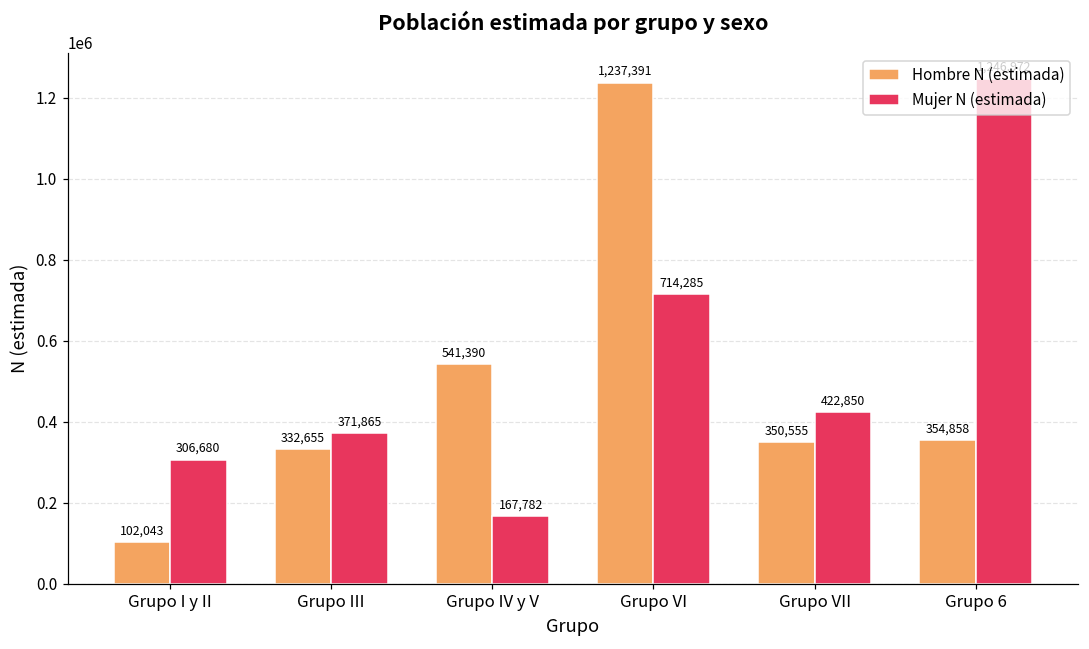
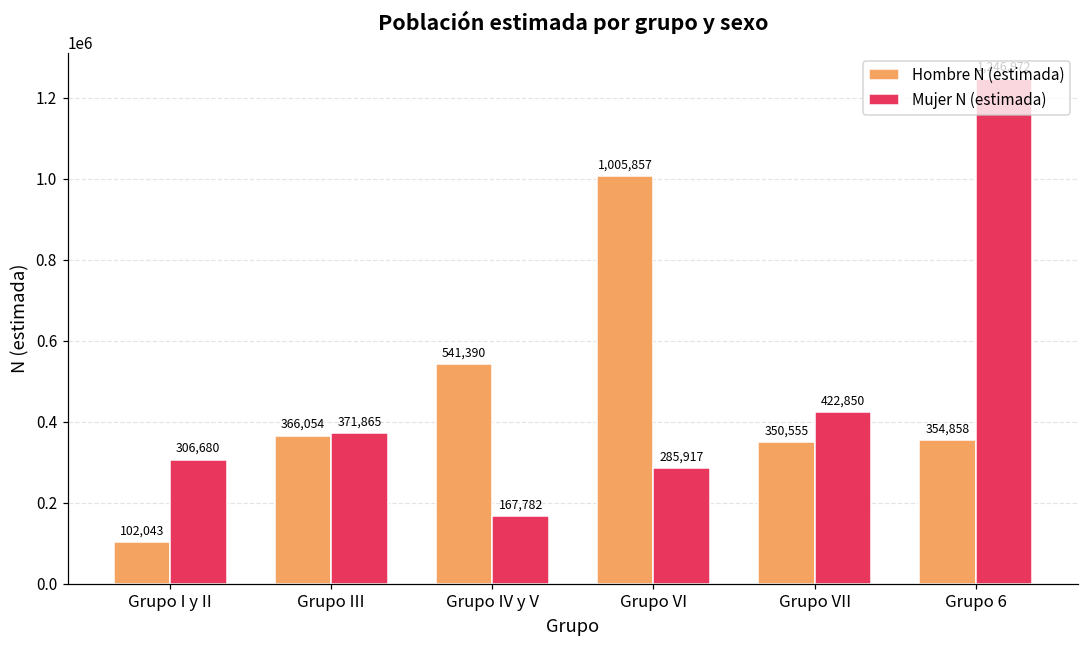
Hombre N (estimada), Grupo III: 332,655 -> 366,054
Hombre N (estimada), Grupo VI: 1,237,391 -> 1,005,857
Mujer N (estimada), Grupo VI: 714,285 -> 285,917
